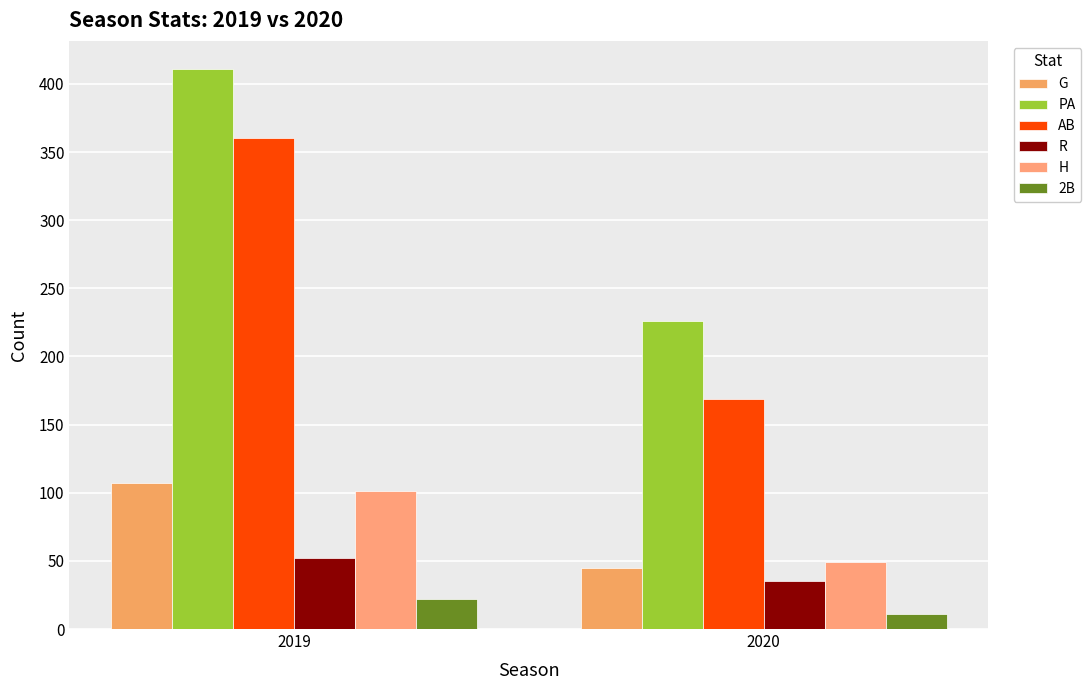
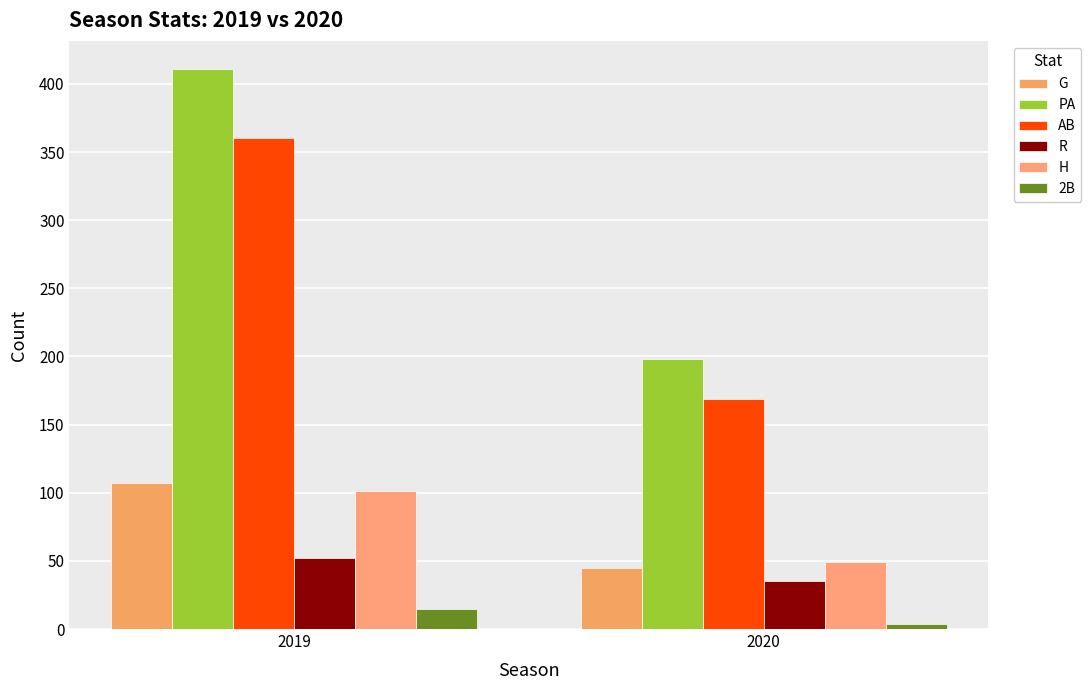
2B, 2019: 22 -> 15
PA, 2020: 226 -> 198
2B, 2020: 11 -> 4
